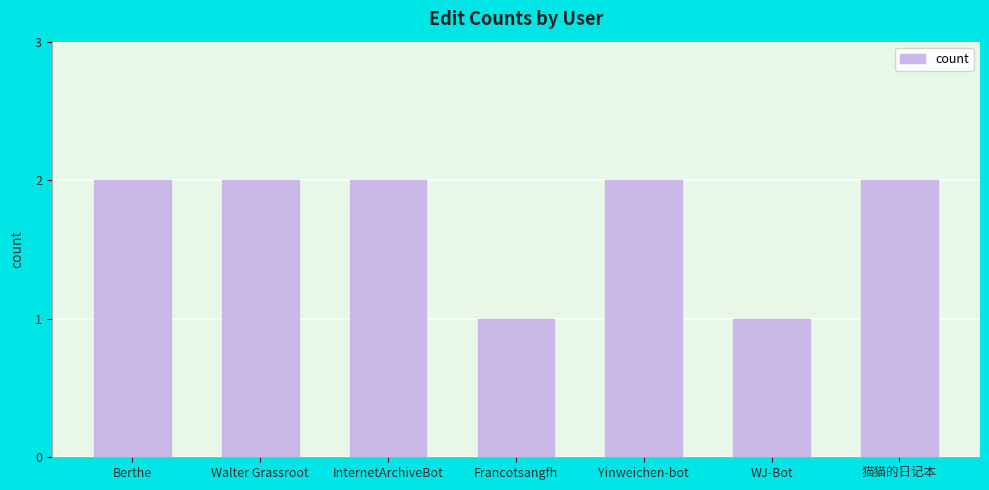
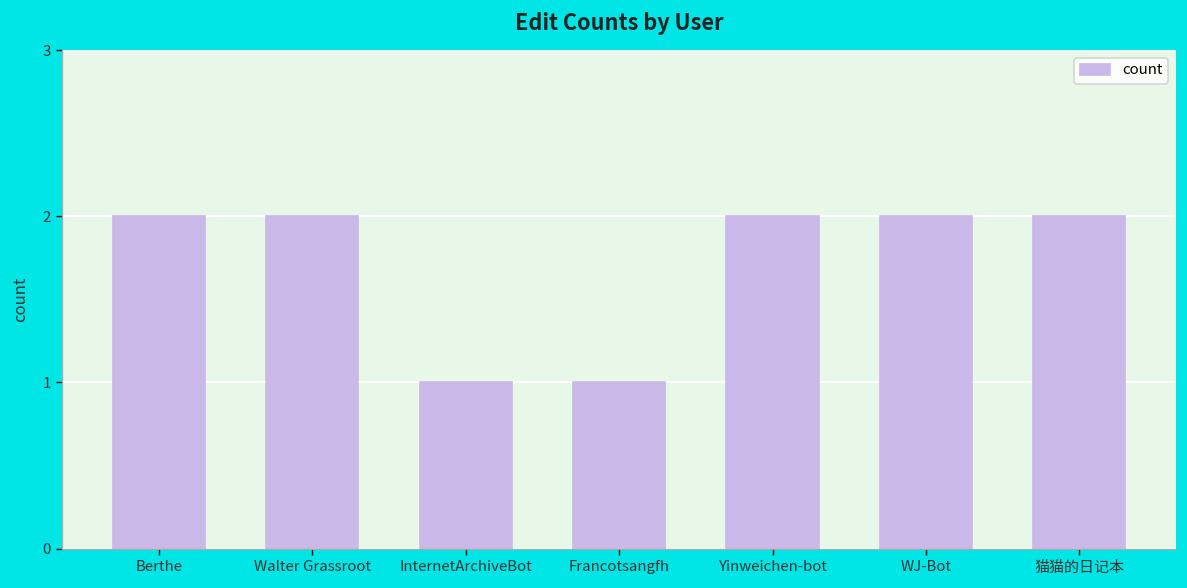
InternetArchiveBot: 2 -> 1
WJ-Bot: 1 -> 2
